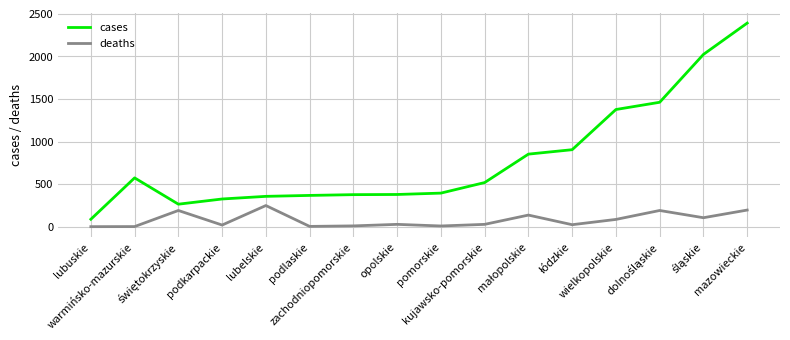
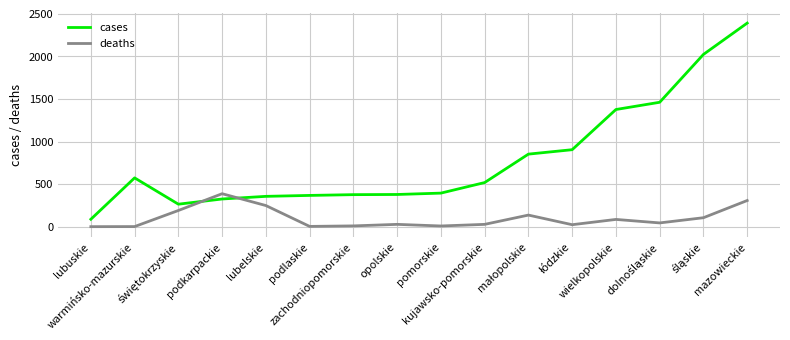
deaths, podkarpackie: 0 -> 400
deaths, dolnośląskie: 200 -> 0
deaths, mazowieckie: 200 -> 300
